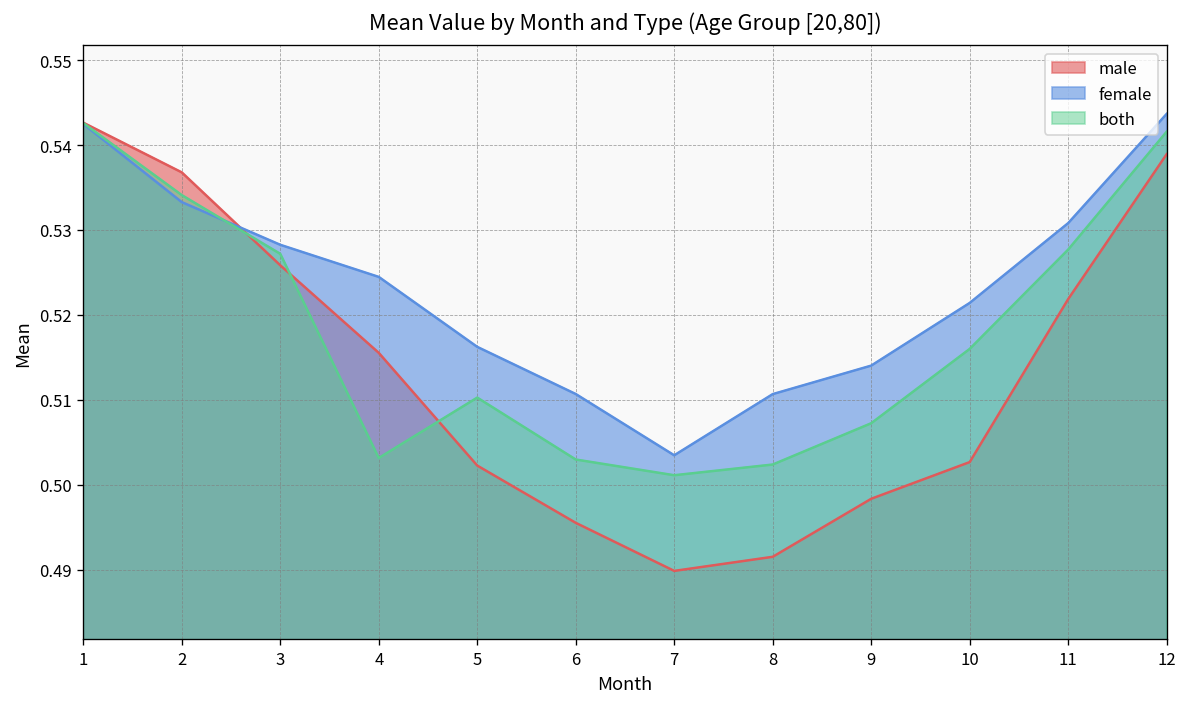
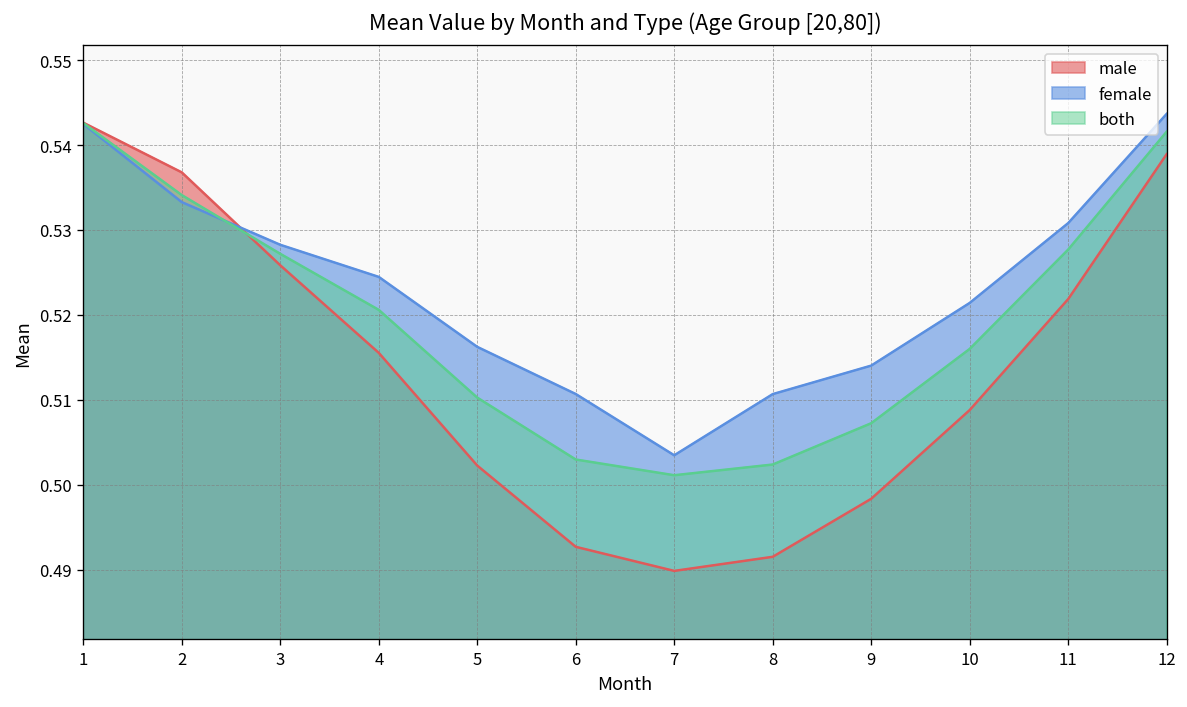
both, 4: 0.503 -> 0.521
male, 6: 0.496 -> 0.493
male, 10: 0.503 -> 0.509
